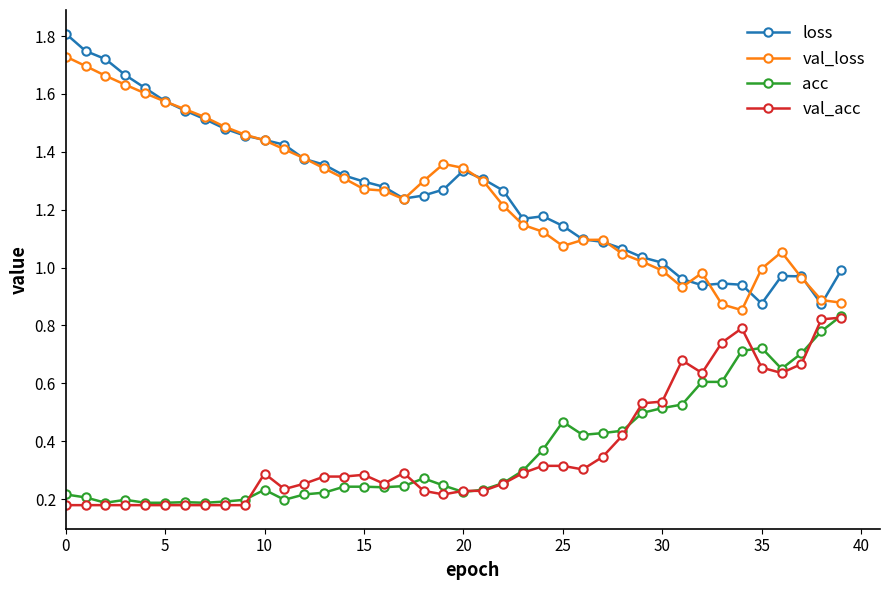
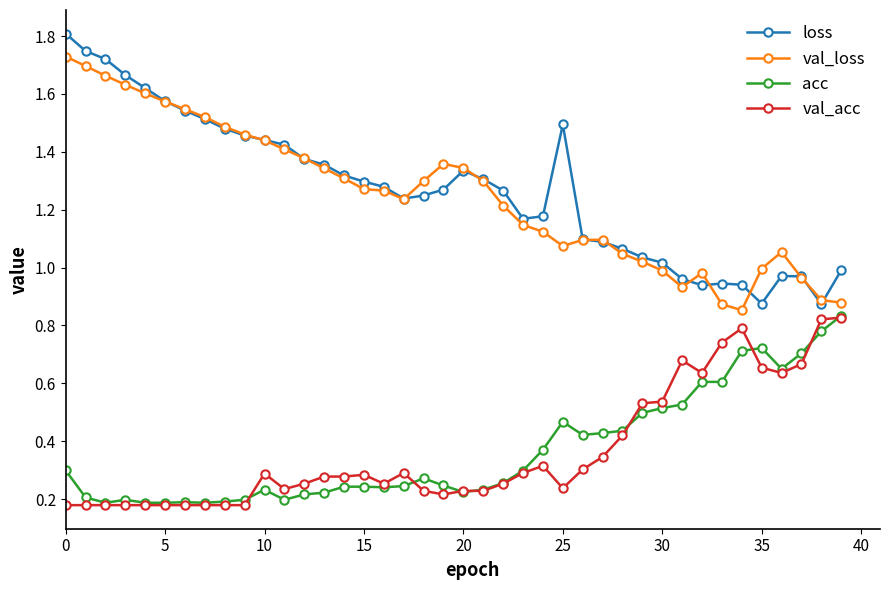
acc, 0: 0.22 -> 0.30
loss, 25: 1.14 -> 1.49
val_acc, 25: 0.31 -> 0.24
